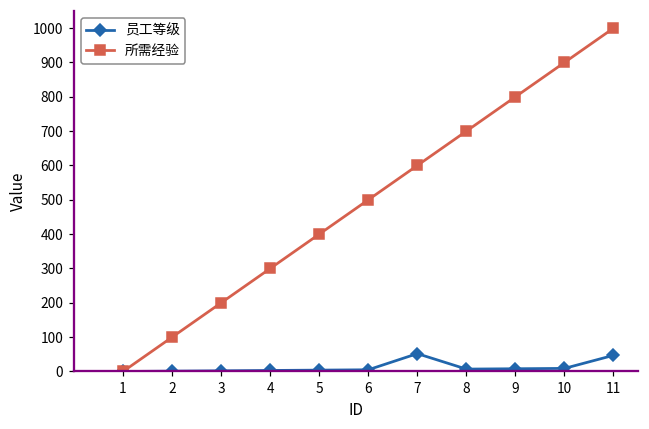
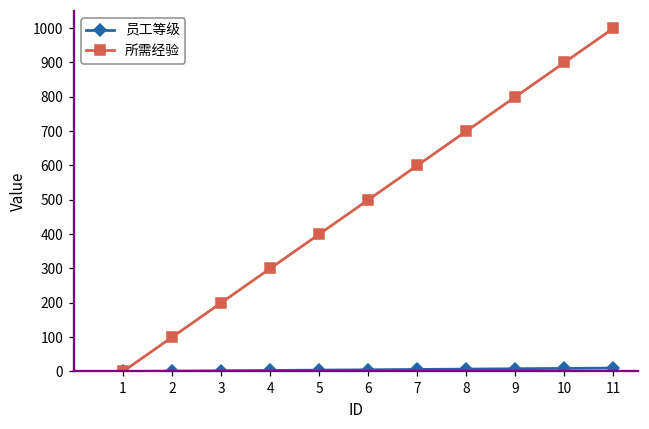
员工等级, 7: 50 -> 10
员工等级, 11: 50 -> 10
